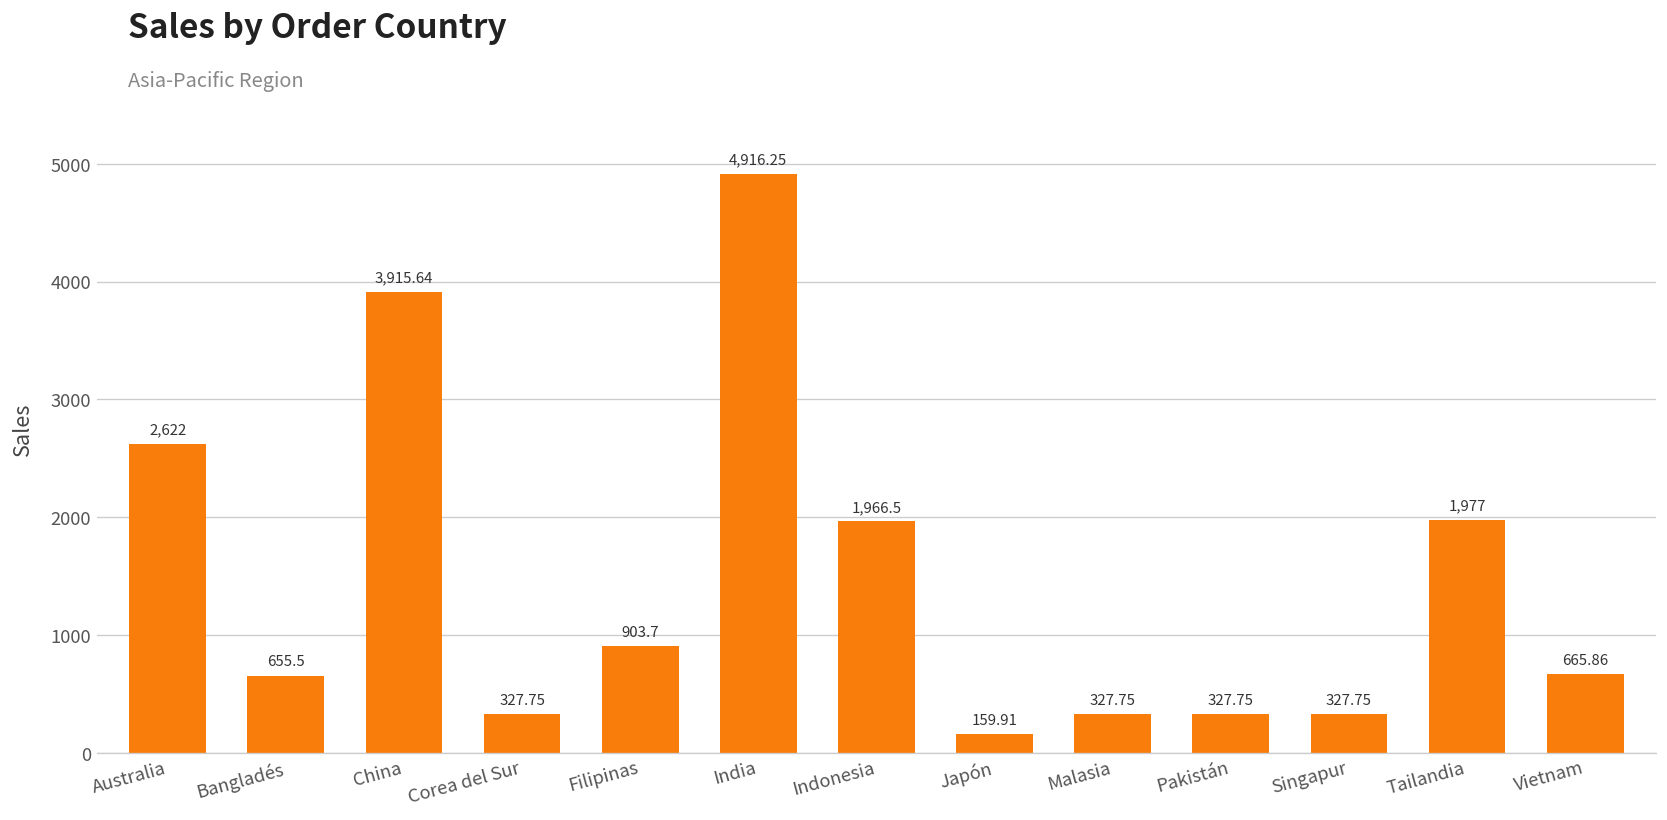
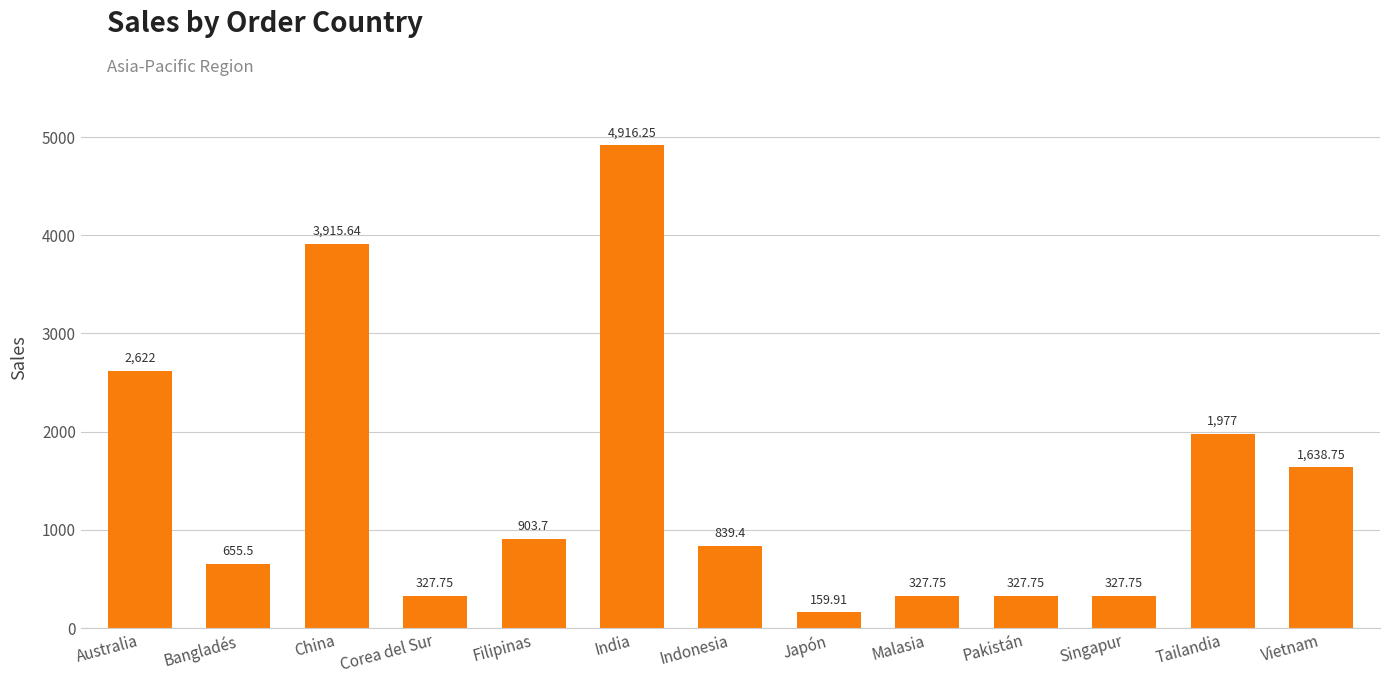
Indonesia: 1,966.5 -> 839.4
Vietnam: 665.86 -> 1,638.75
